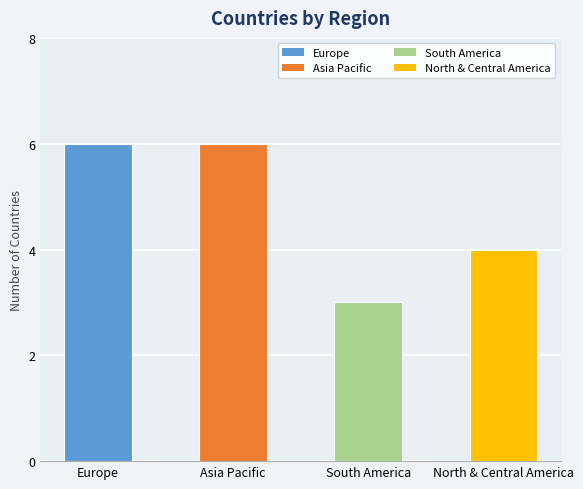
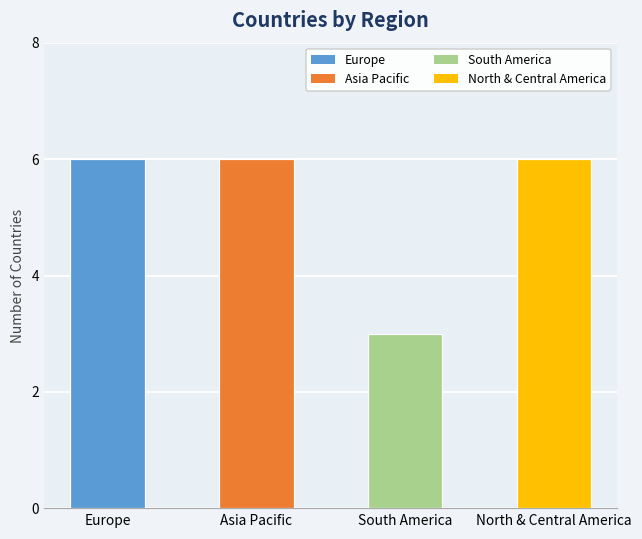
North & Central America: 4 -> 6
